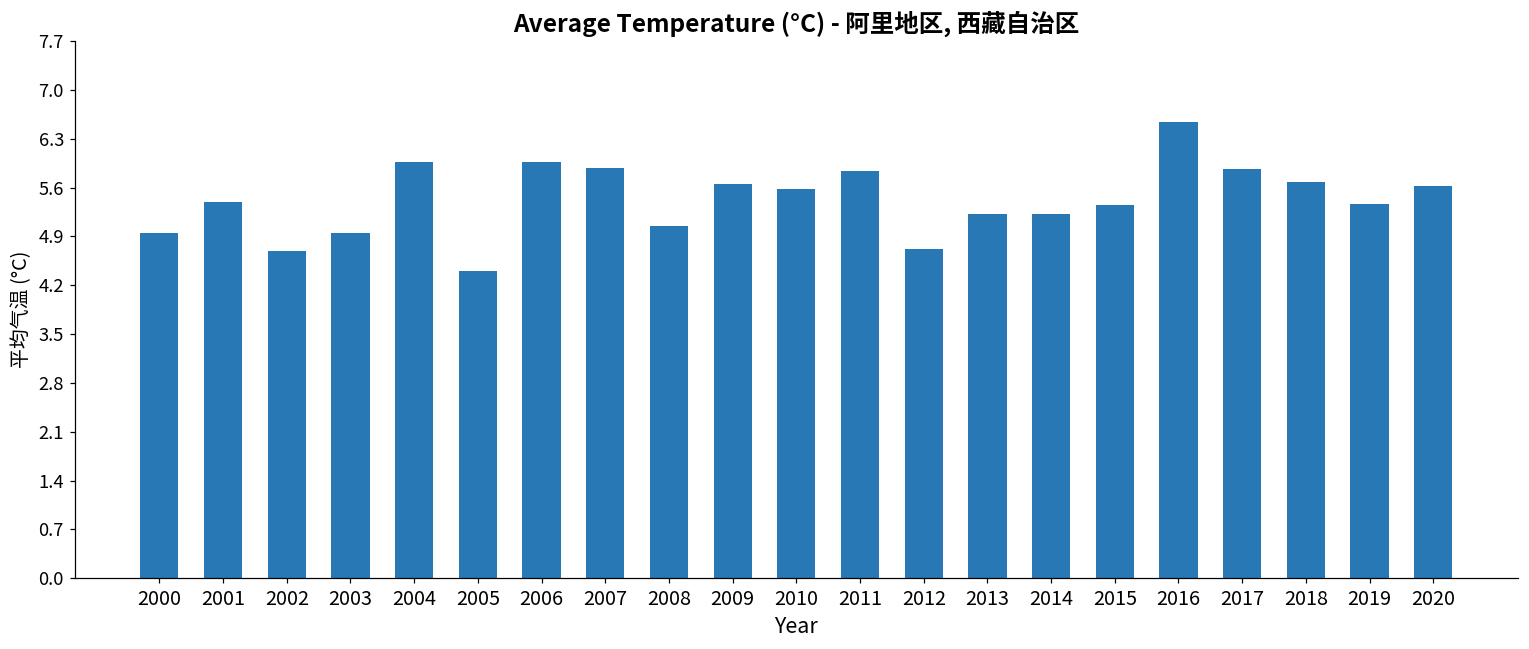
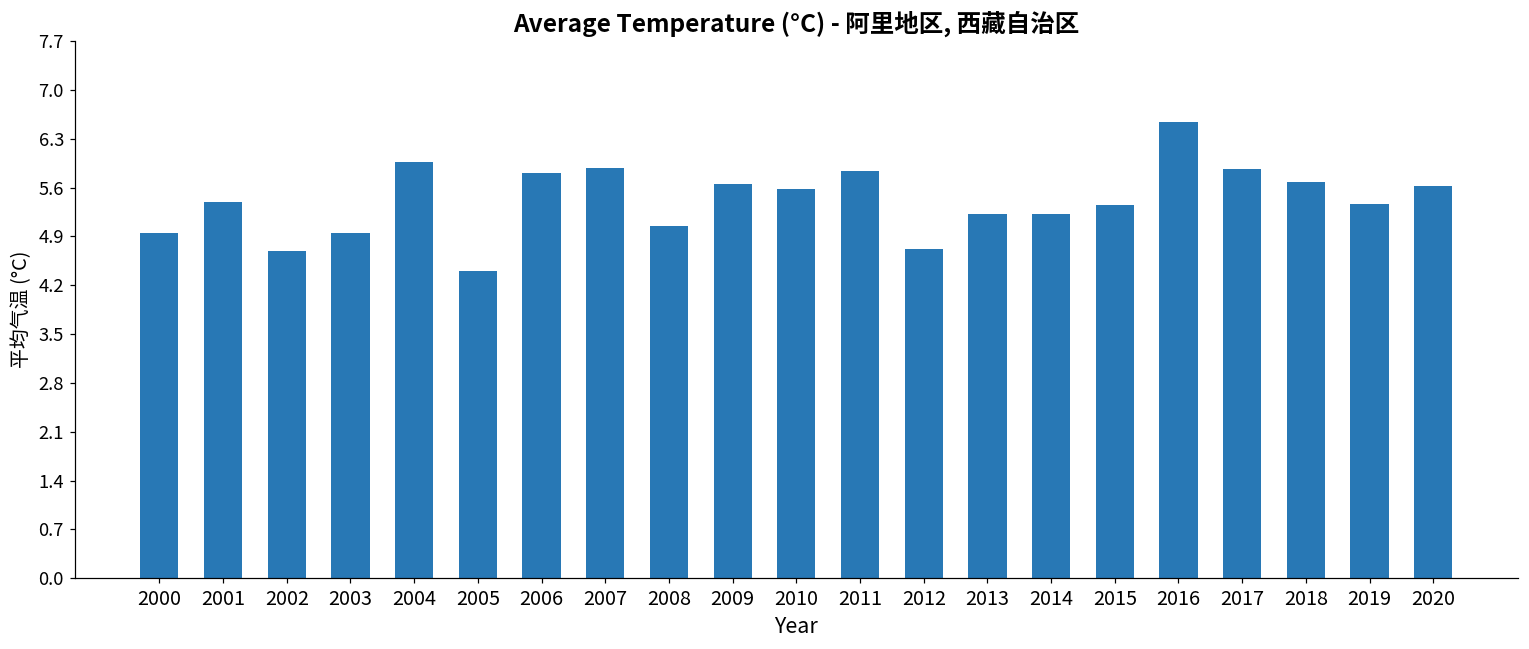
2006: 6.0 -> 5.8
